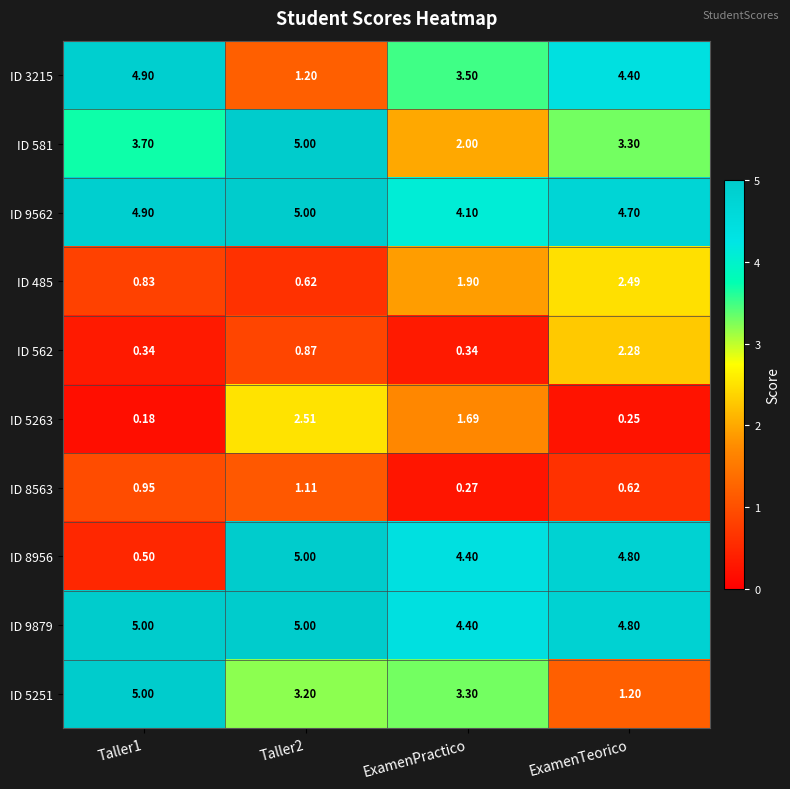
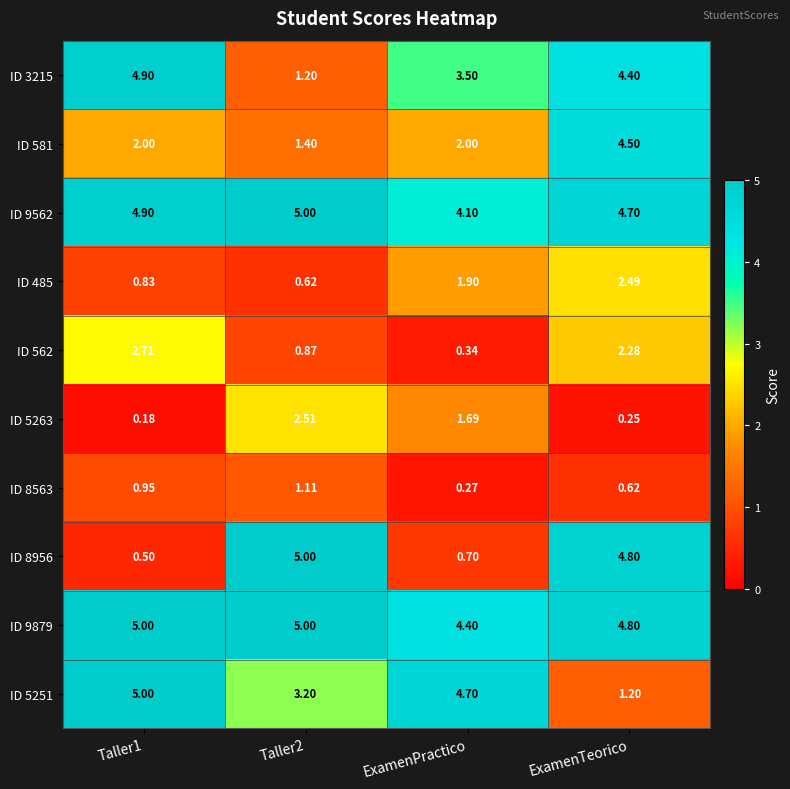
ID 581, Taller1: 3.70 -> 2.00
ID 581, Taller2: 5.00 -> 1.40
ID 581, ExamenTeorico: 3.30 -> 4.50
ID 562, Taller1: 0.34 -> 2.71
ID 8956, ExamenPractico: 4.40 -> 0.70
ID 5251, ExamenPractico: 3.30 -> 4.70
